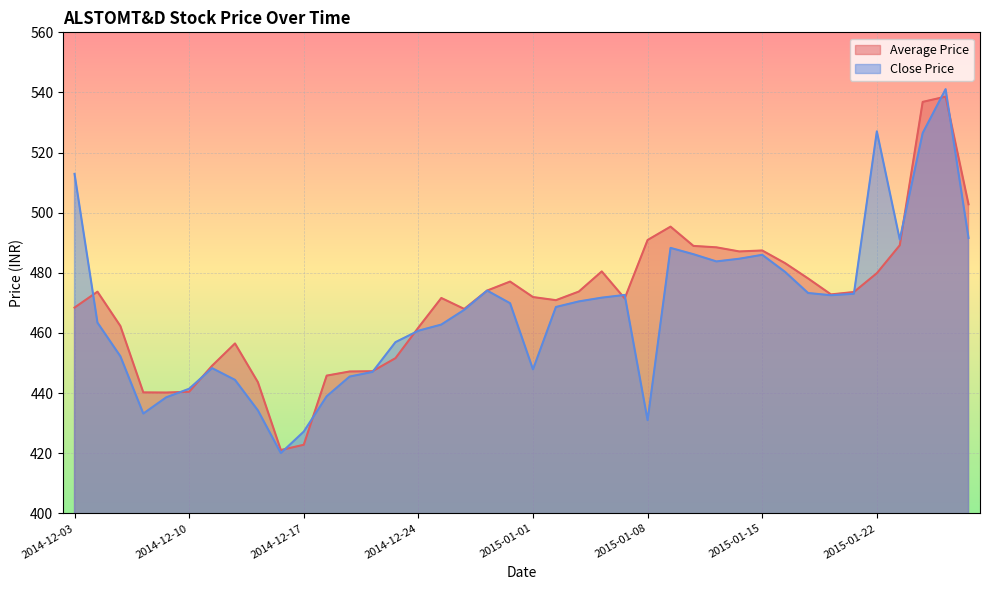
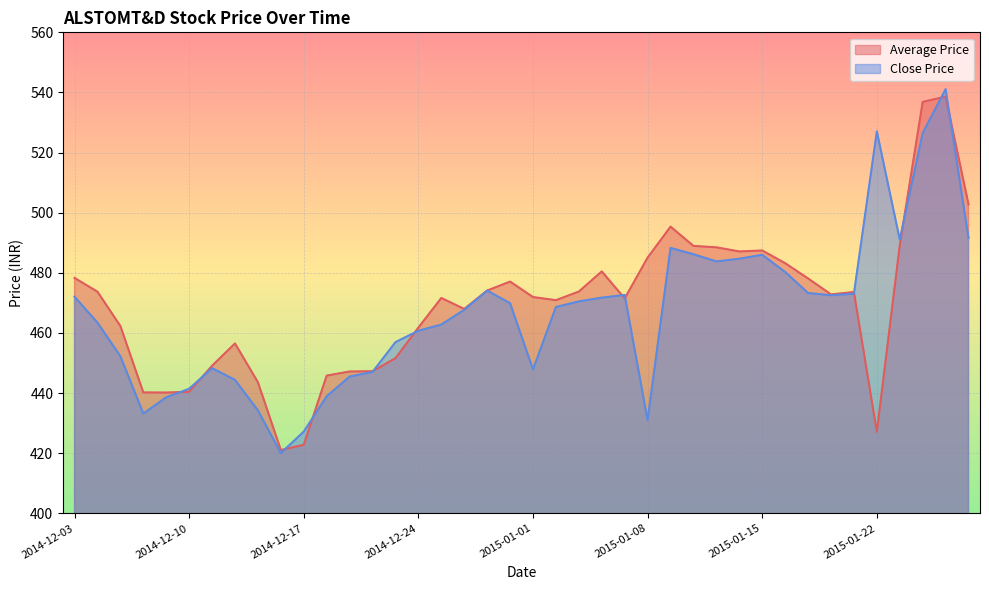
Average Price, 2014-12-03: 468 -> 478
Close Price, 2014-12-03: 513 -> 472
Average Price, 2015-01-08: 491 -> 485
Average Price, 2015-01-22: 480 -> 427
